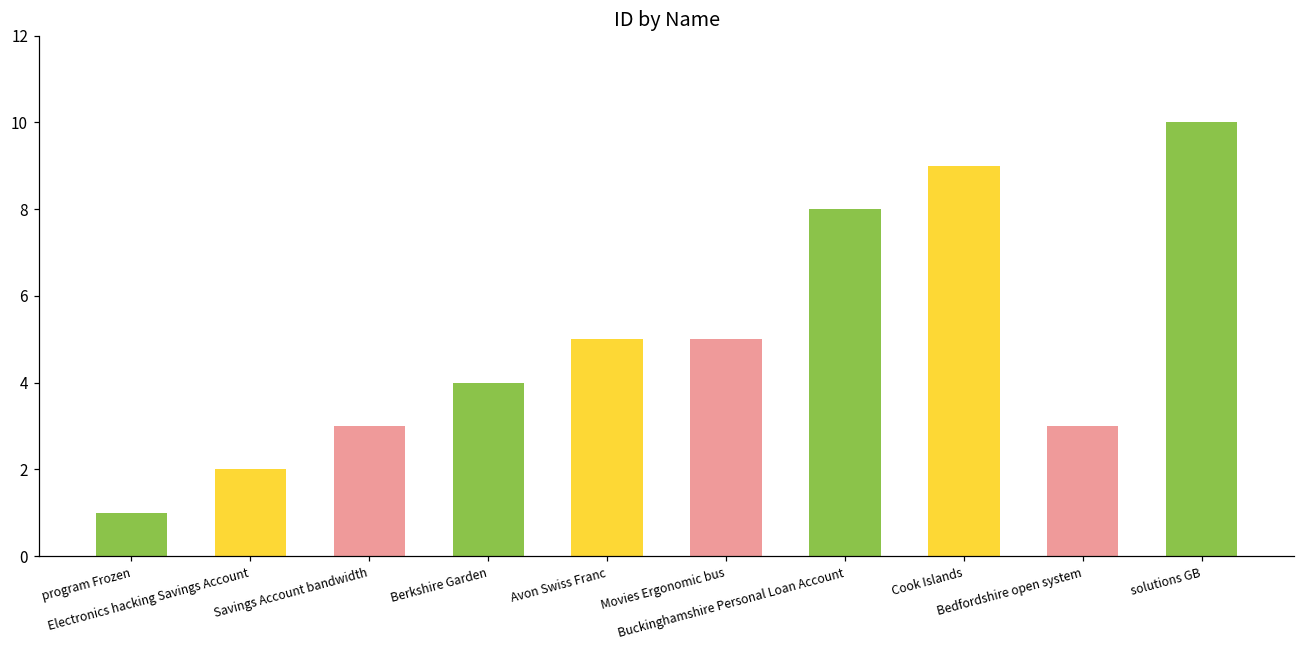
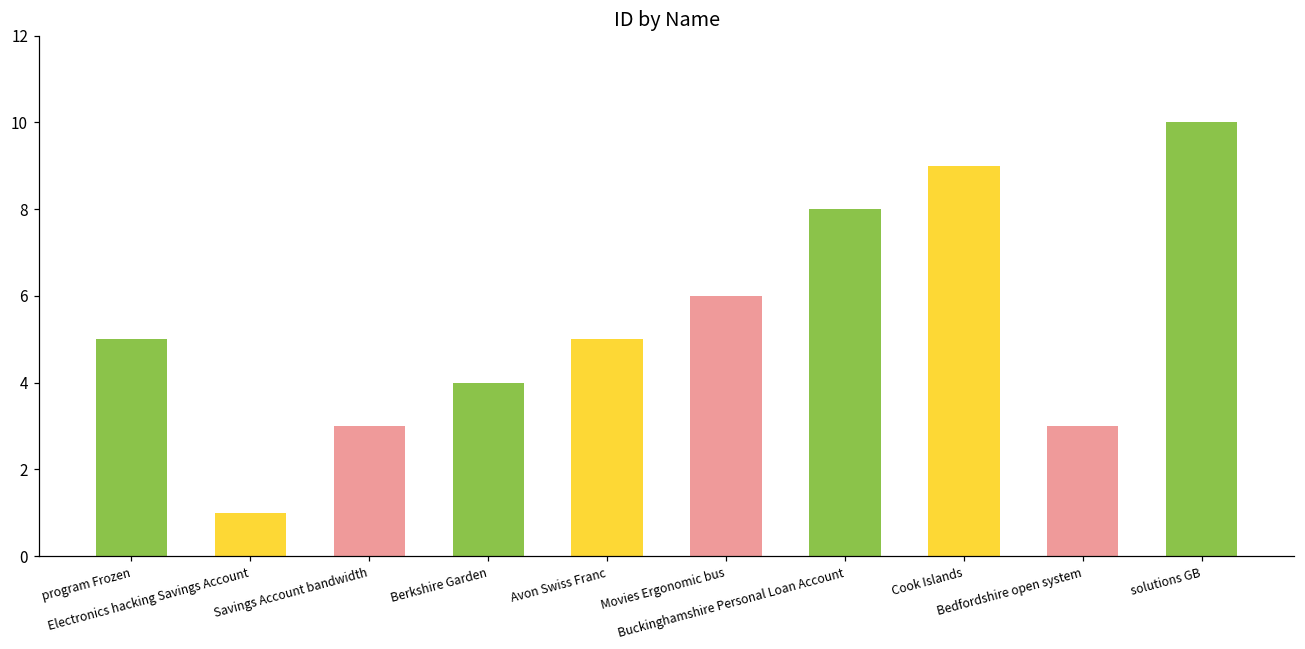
program Frozen: 1 -> 5
Electronics hacking Savings Account: 2 -> 1
Movies Ergonomic bus: 5 -> 6
